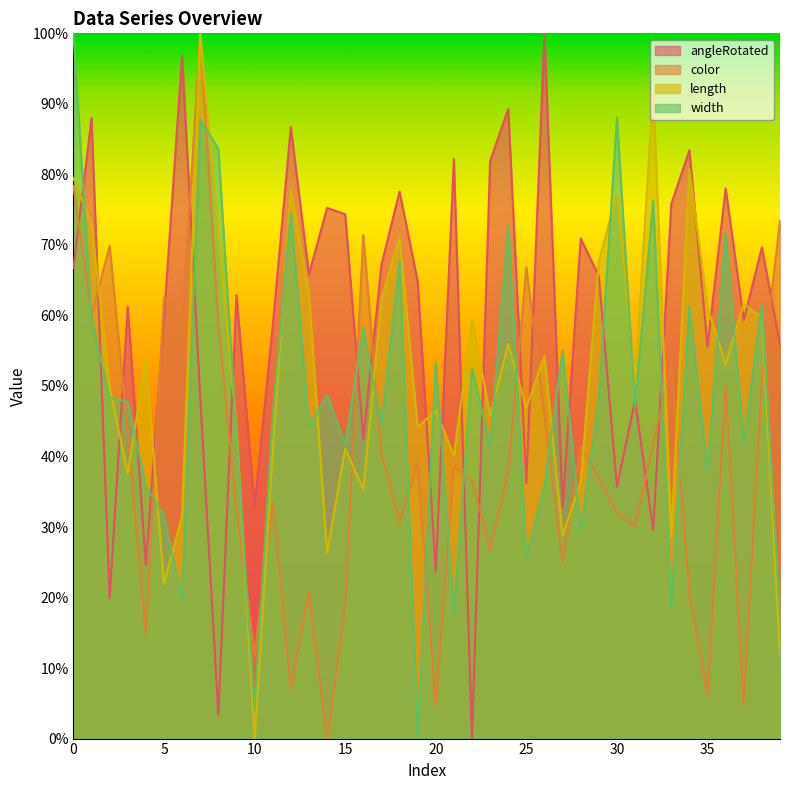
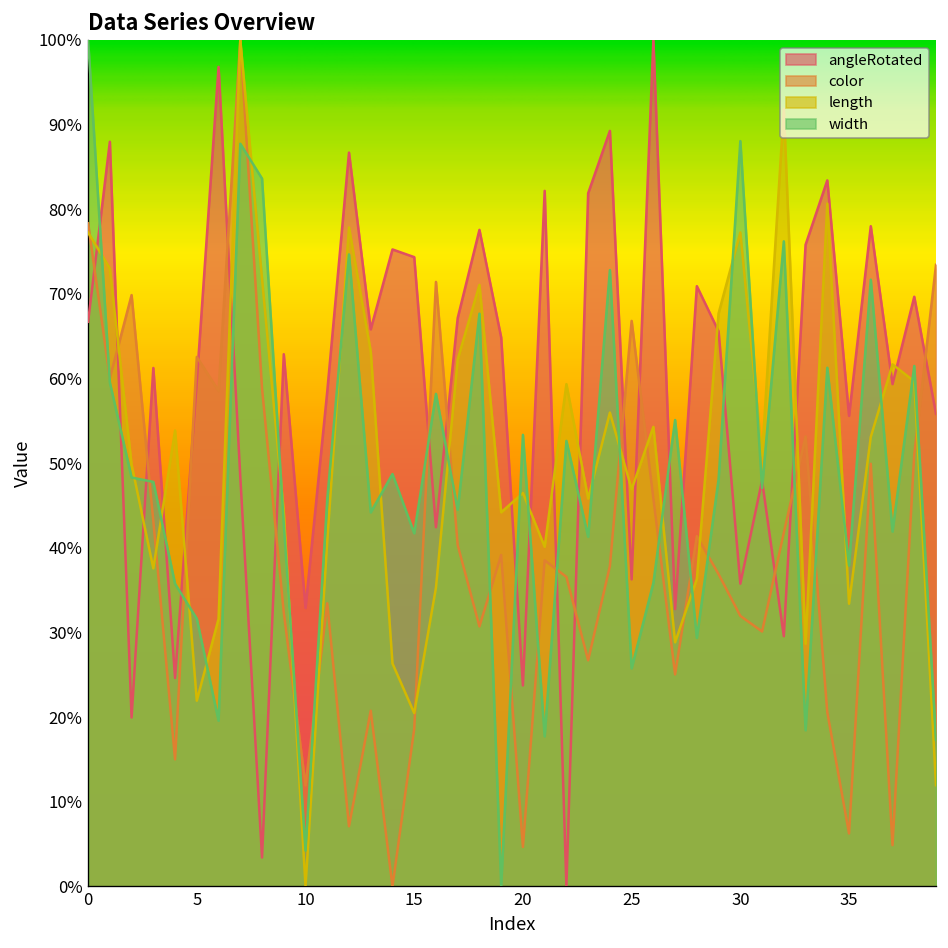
length, 0: 79% -> 77%
length, 15: 41% -> 20%
length, 35: 61% -> 33%
